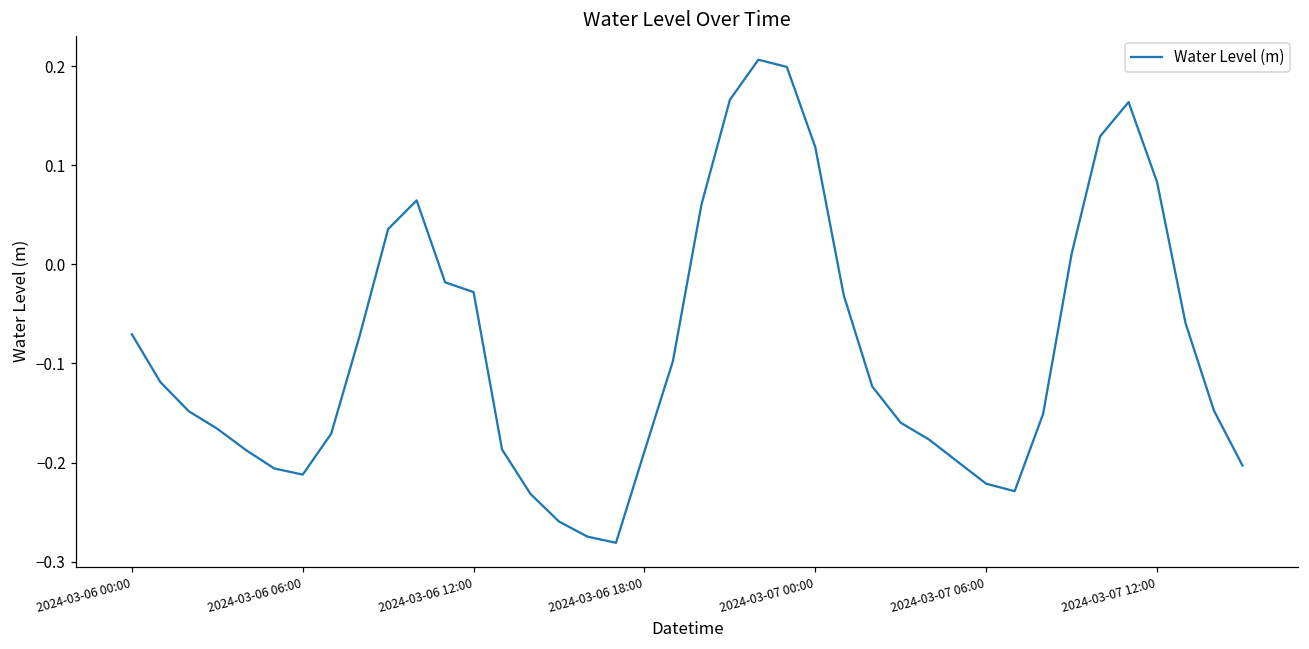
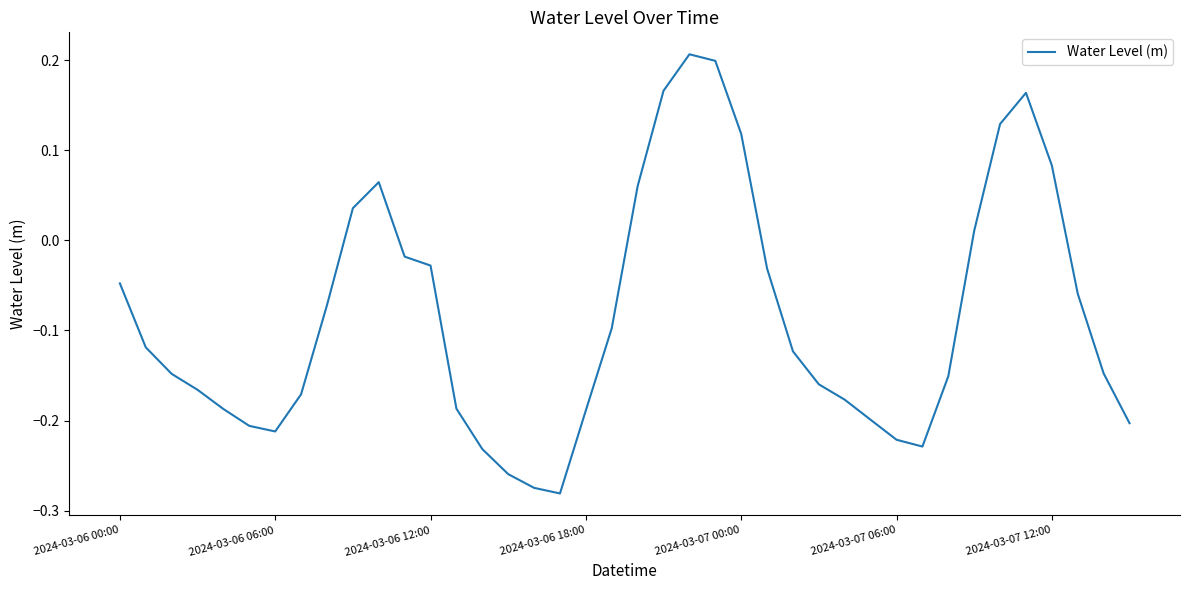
2024-03-06 00:00: -0.07 -> -0.05
